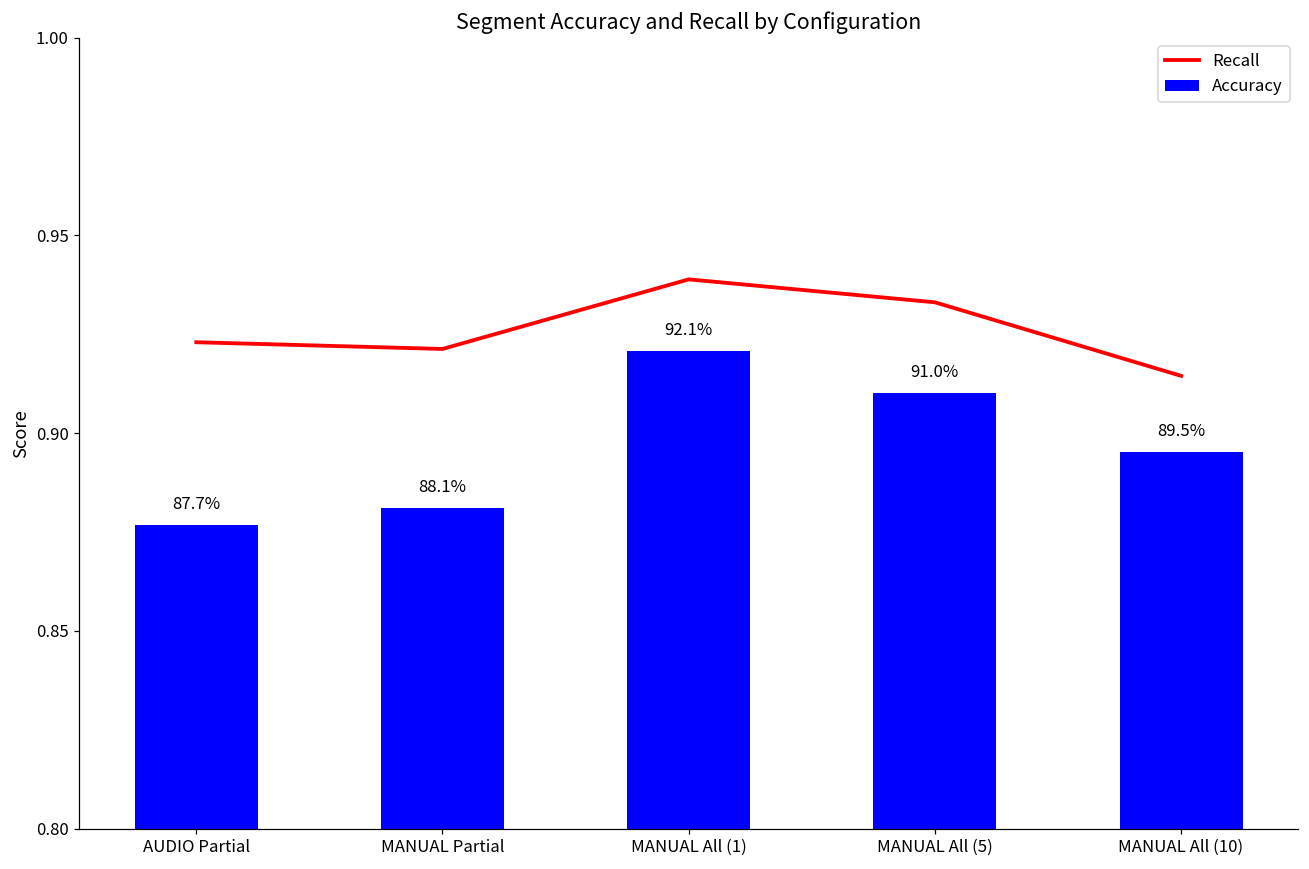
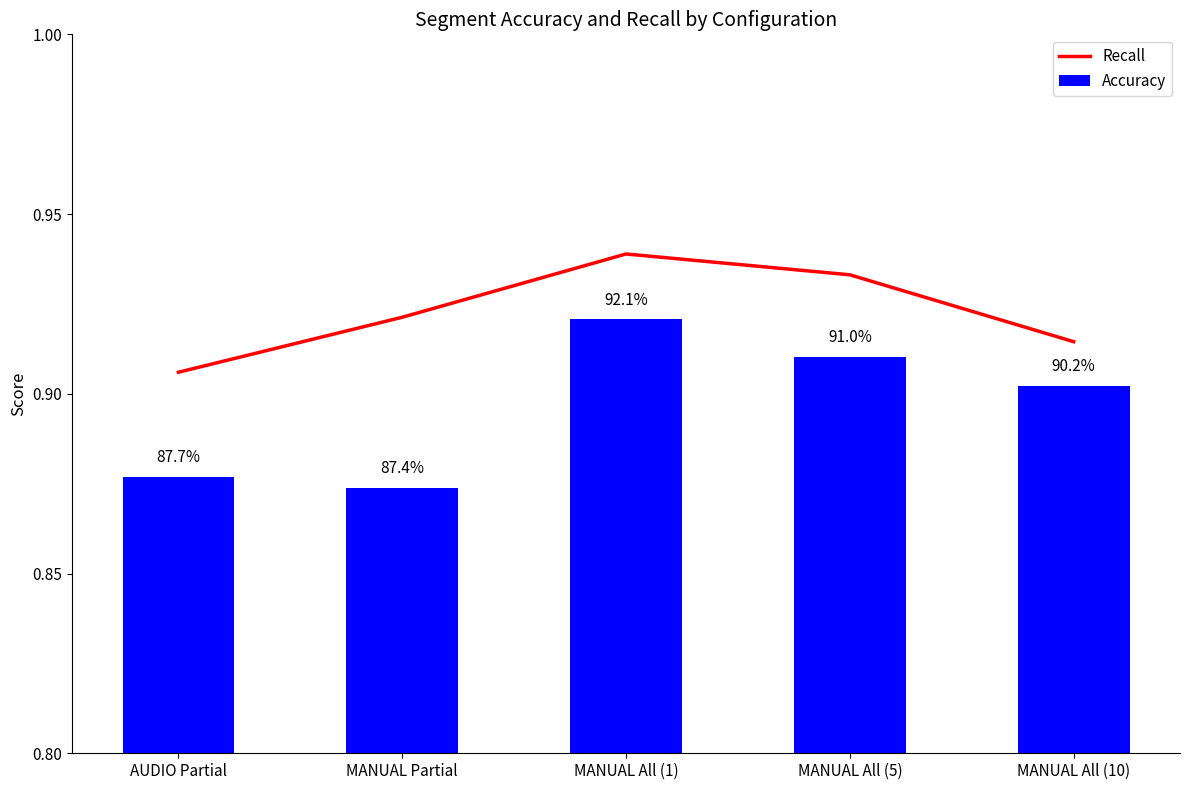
Recall, AUDIO Partial: 0.923 -> 0.906
Accuracy, MANUAL Partial: 88.1% -> 87.4%
Accuracy, MANUAL All (10): 89.5% -> 90.2%
